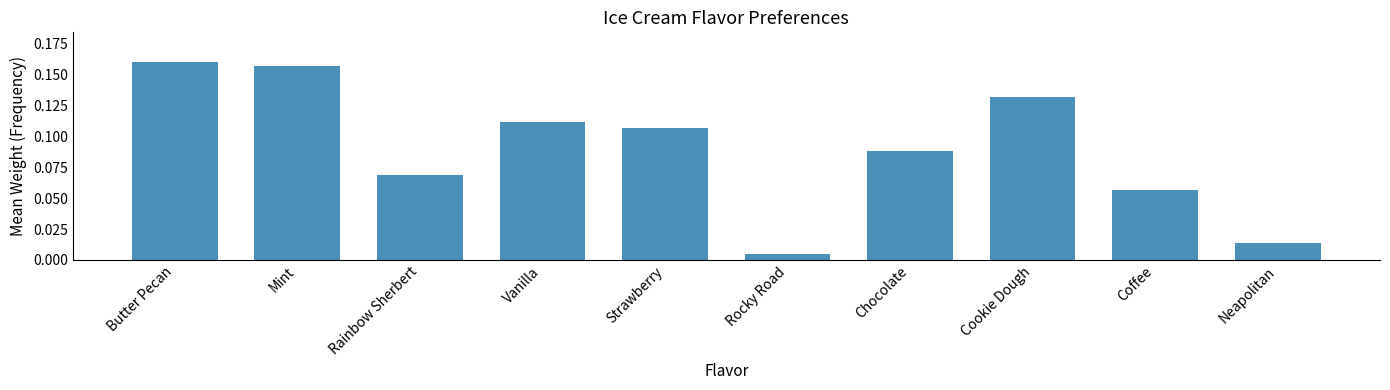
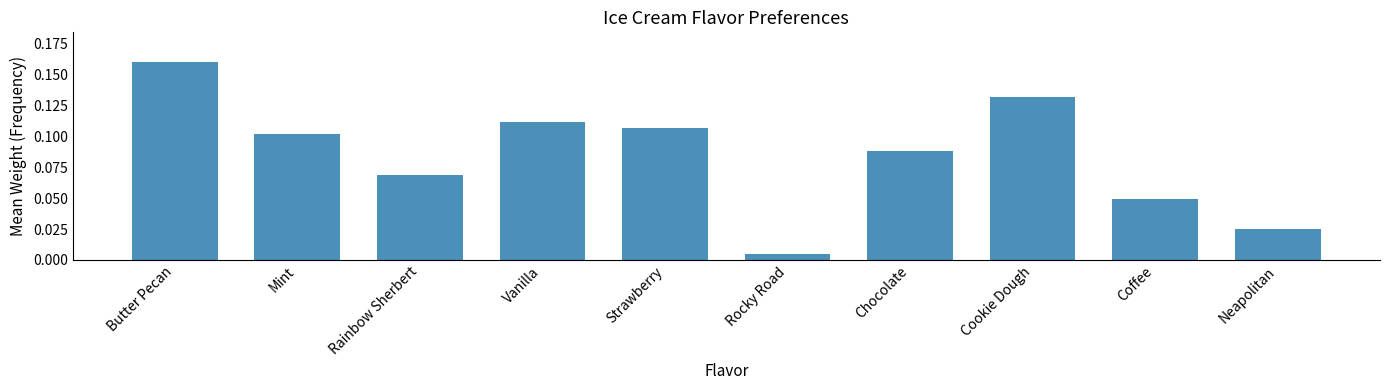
Mint: 0.157 -> 0.102
Coffee: 0.057 -> 0.050
Neapolitan: 0.014 -> 0.025
